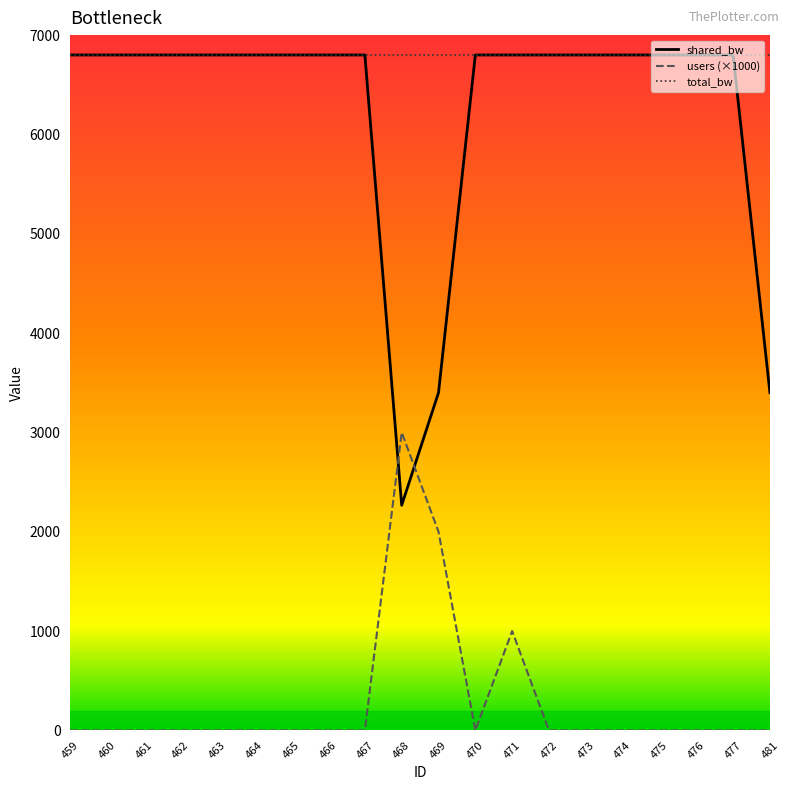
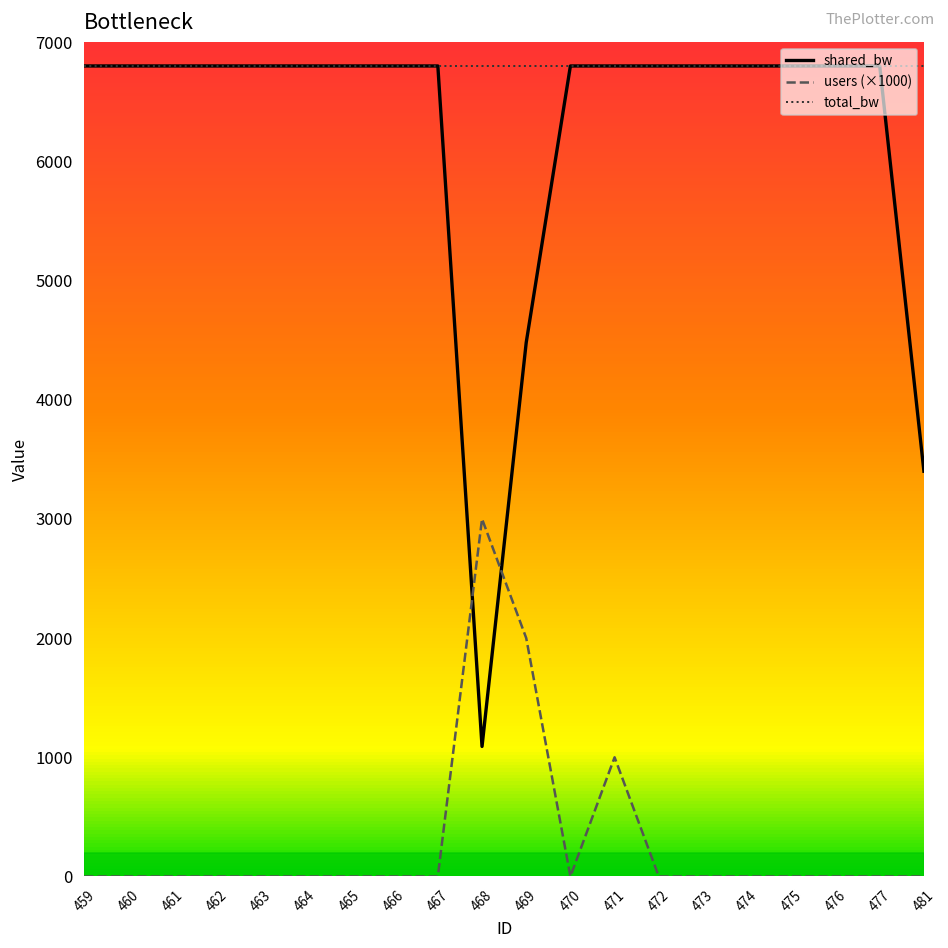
shared_bw, 468: 2300 -> 1100
shared_bw, 469: 3400 -> 4500
